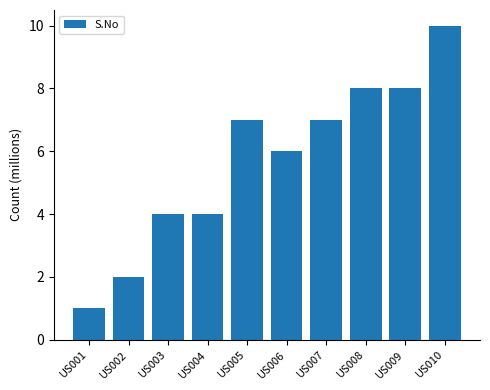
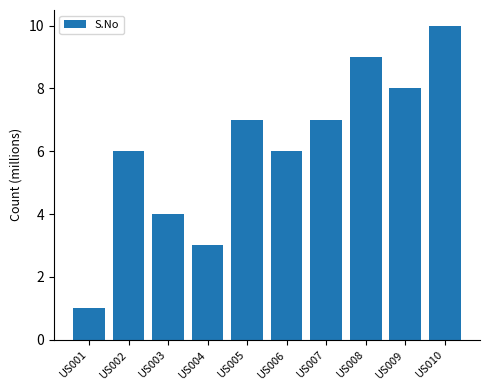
US002: 2 -> 6
US004: 4 -> 3
US008: 8 -> 9
